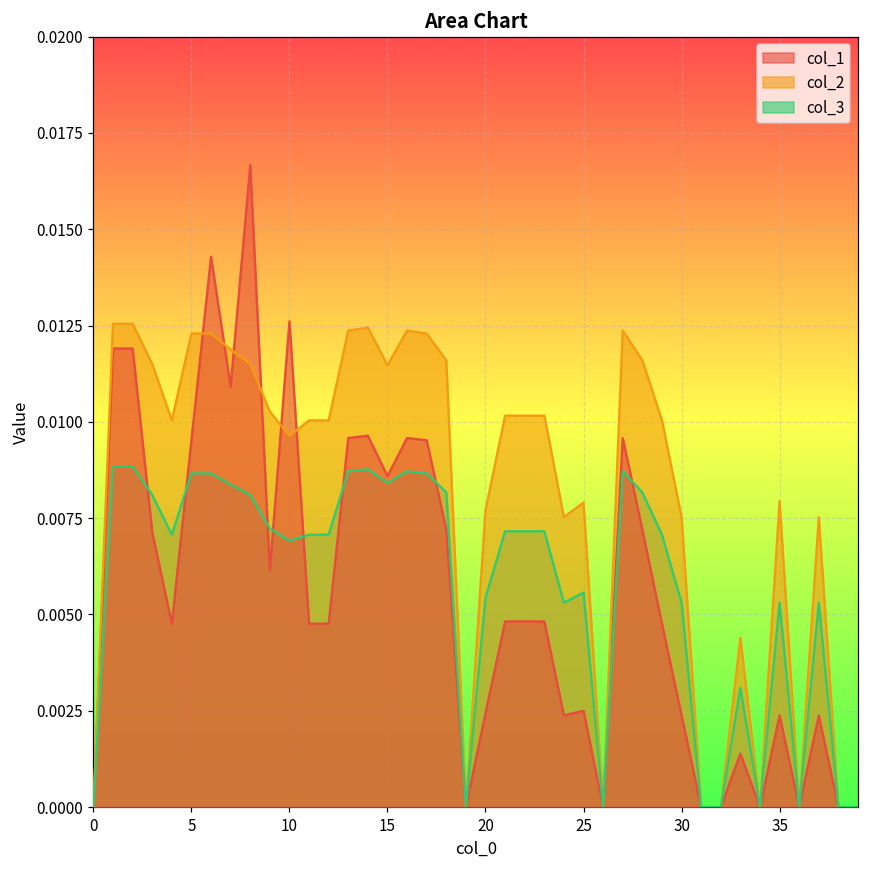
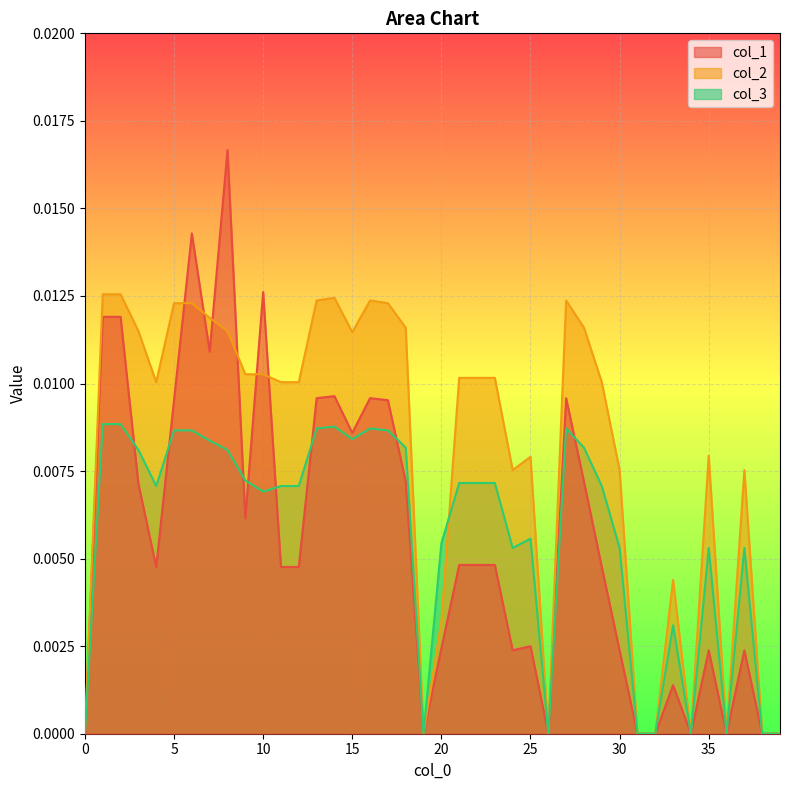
col_2, 10: 0.0096 -> 0.0103
col_2, 20: 0.0077 -> 0.0032
